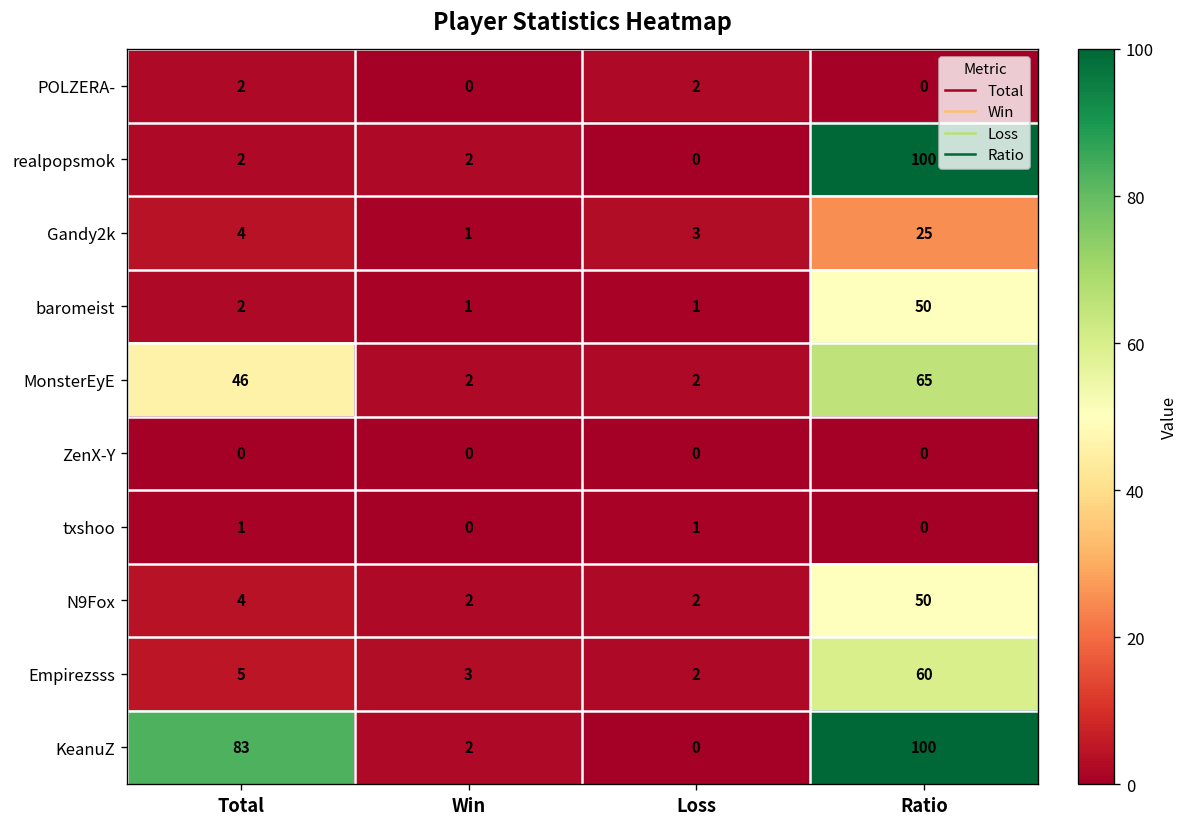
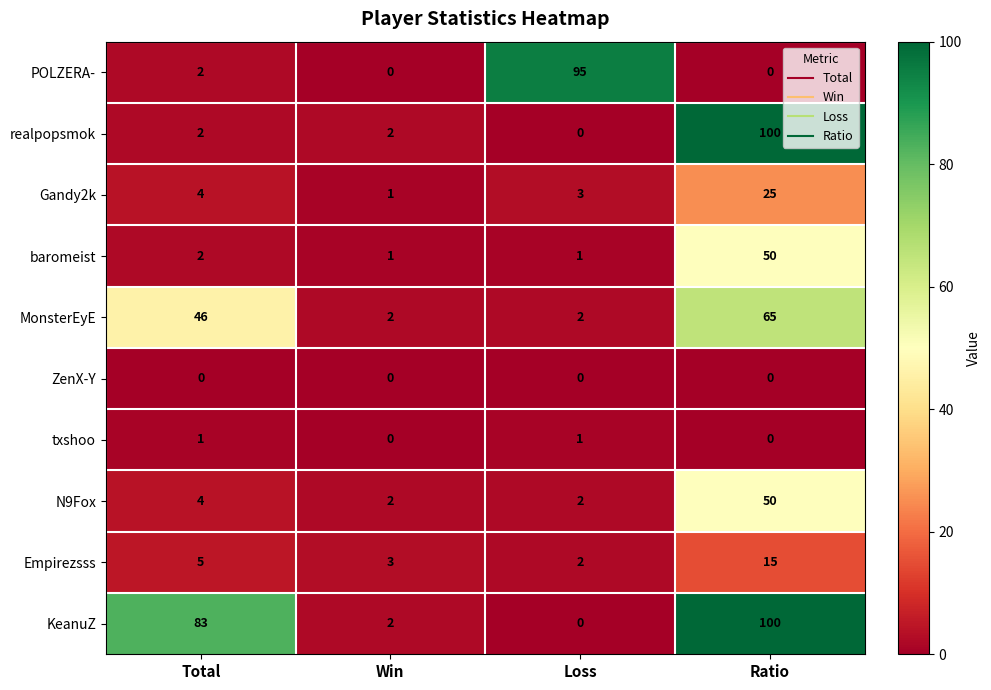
POLZERA-, Loss: 2 -> 95
Empirezsss, Ratio: 60 -> 15
